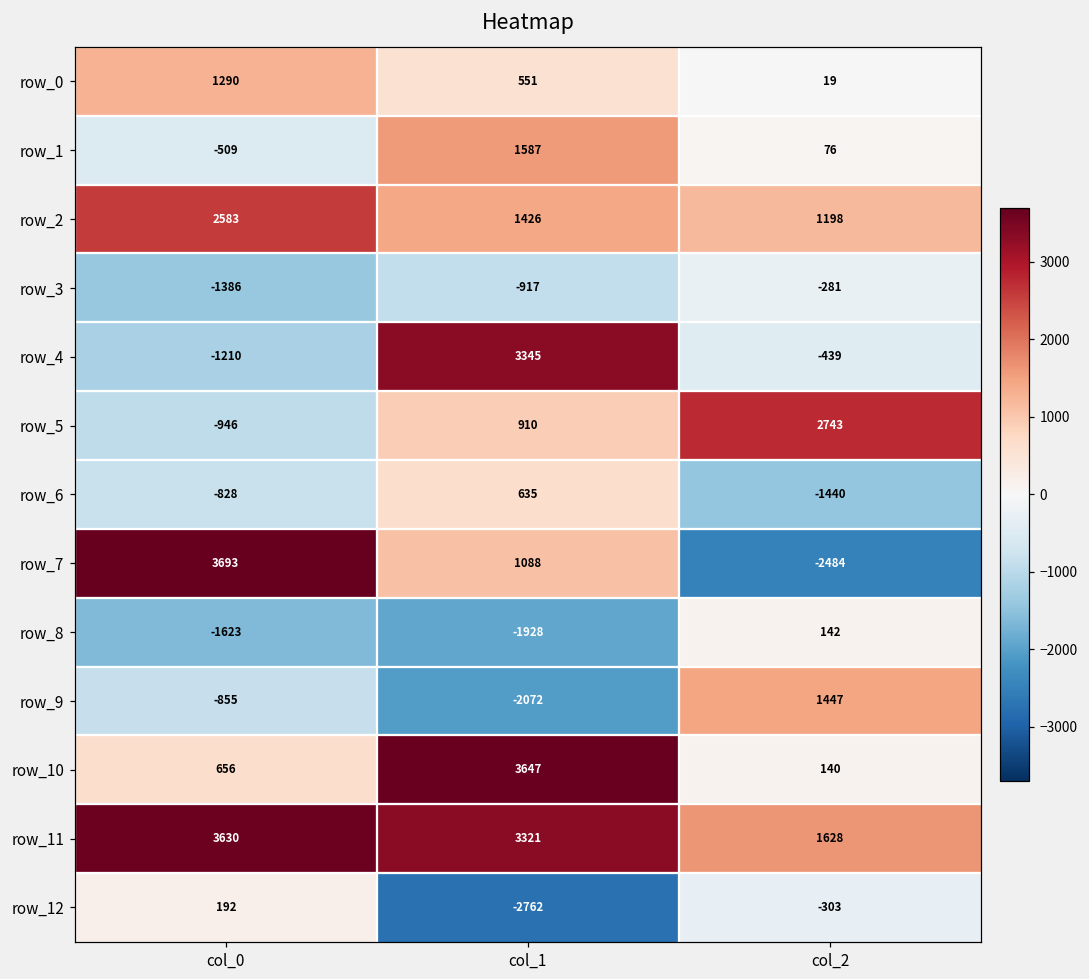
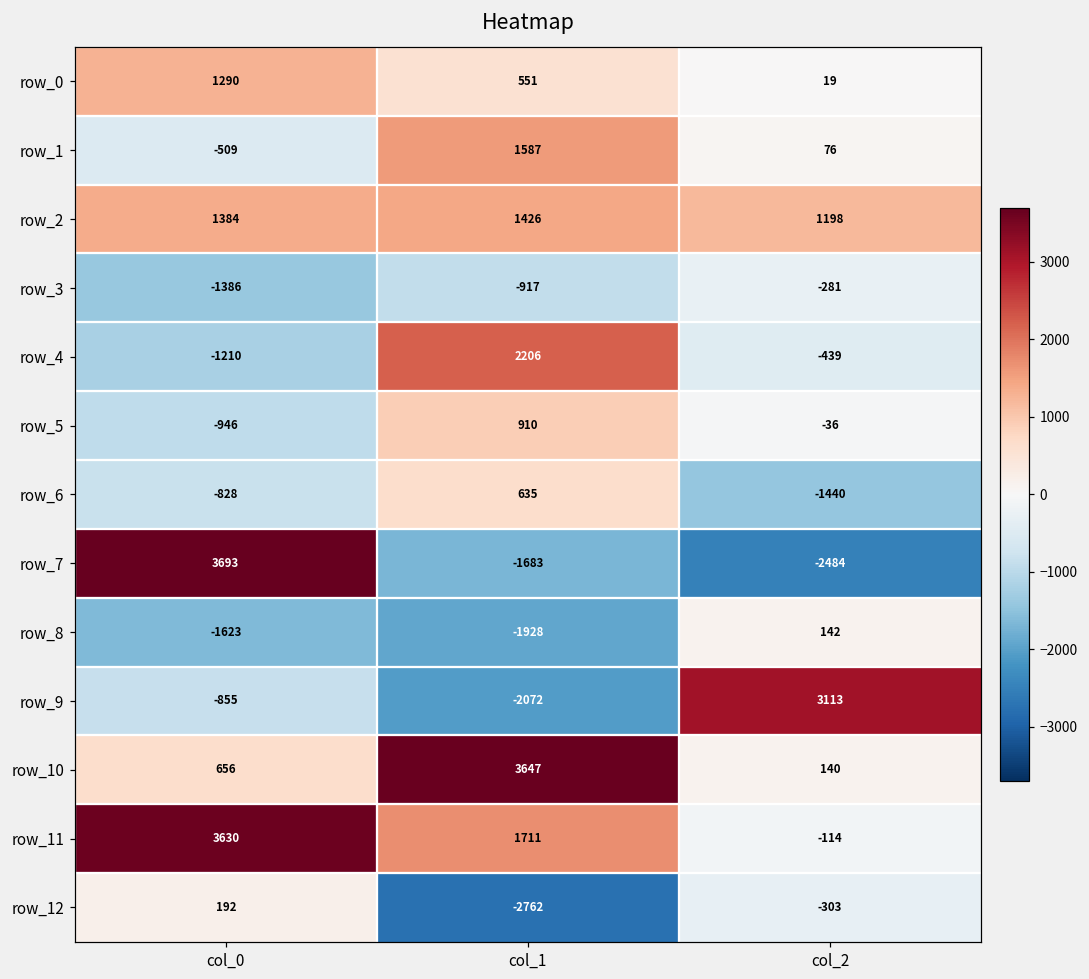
row_2, col_0: 2583 -> 1384
row_4, col_1: 3345 -> 2206
row_5, col_2: 2743 -> -36
row_7, col_1: 1088 -> -1683
row_9, col_2: 1447 -> 3113
row_11, col_1: 3321 -> 1711
row_11, col_2: 1628 -> -114
